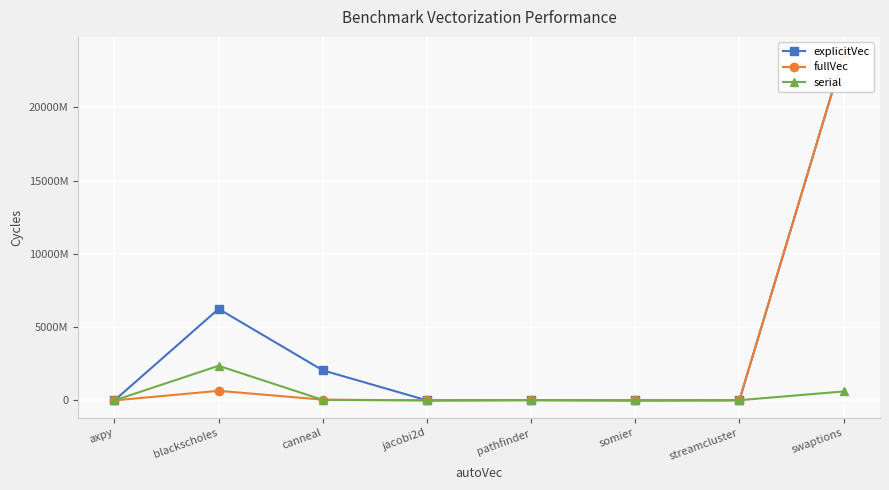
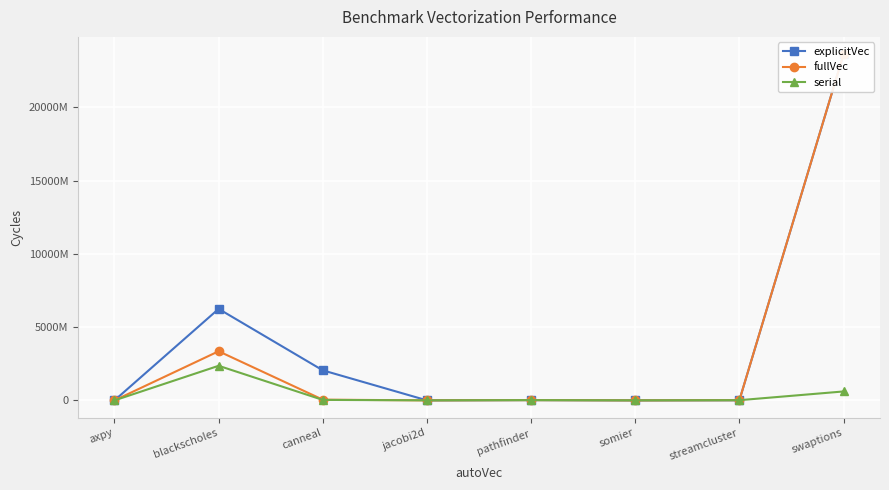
fullVec, blackscholes: 700000000 -> 3400000000
